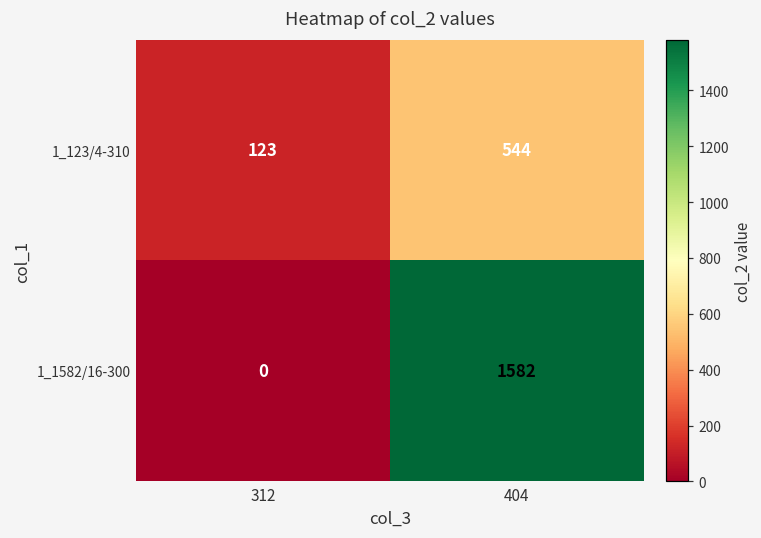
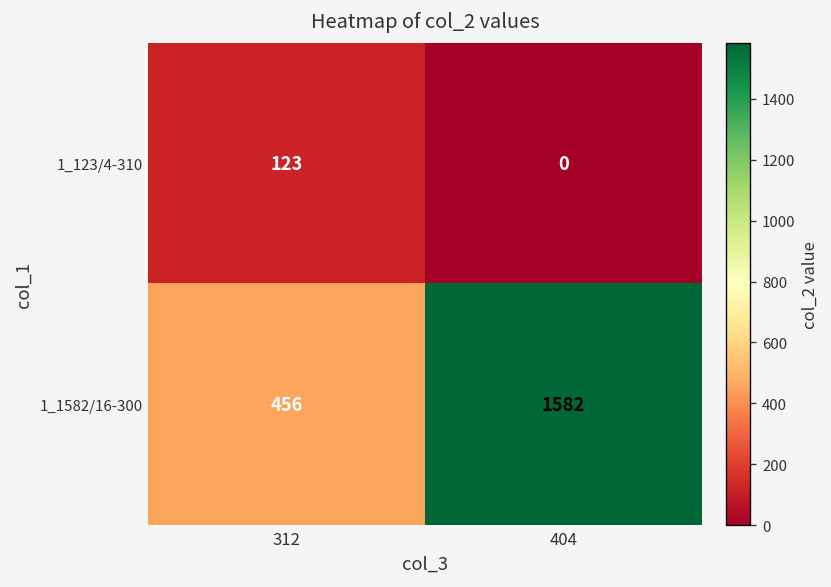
1_123/4-310, 404: 544 -> 0
1_1582/16-300, 312: 0 -> 456
